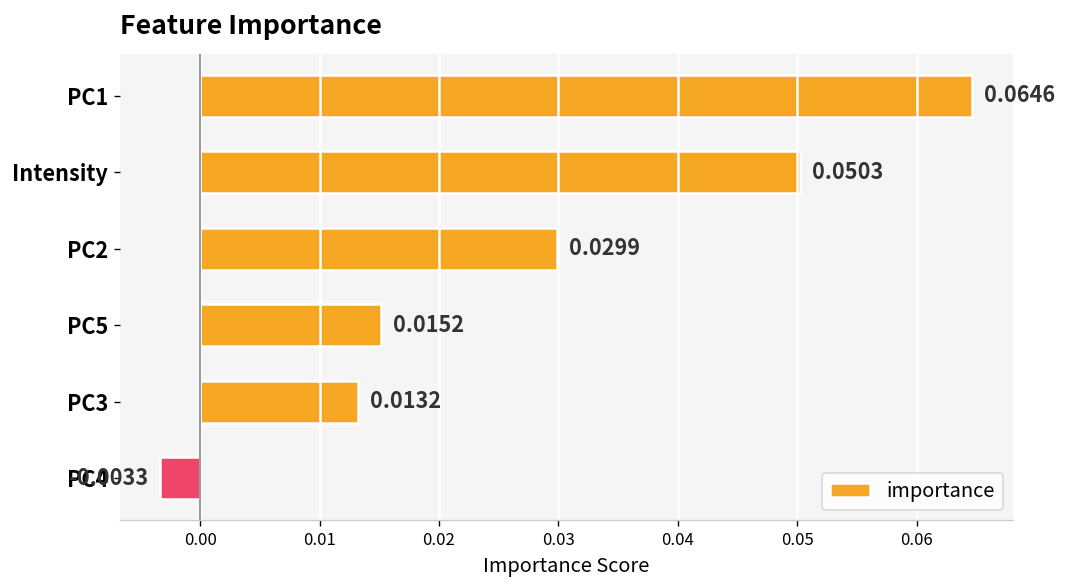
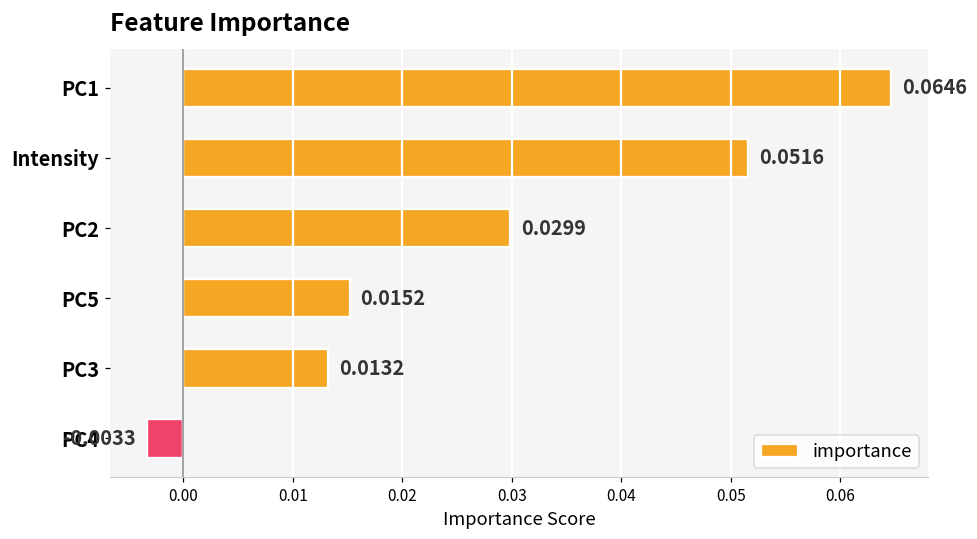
Intensity: 0.0503 -> 0.0516
